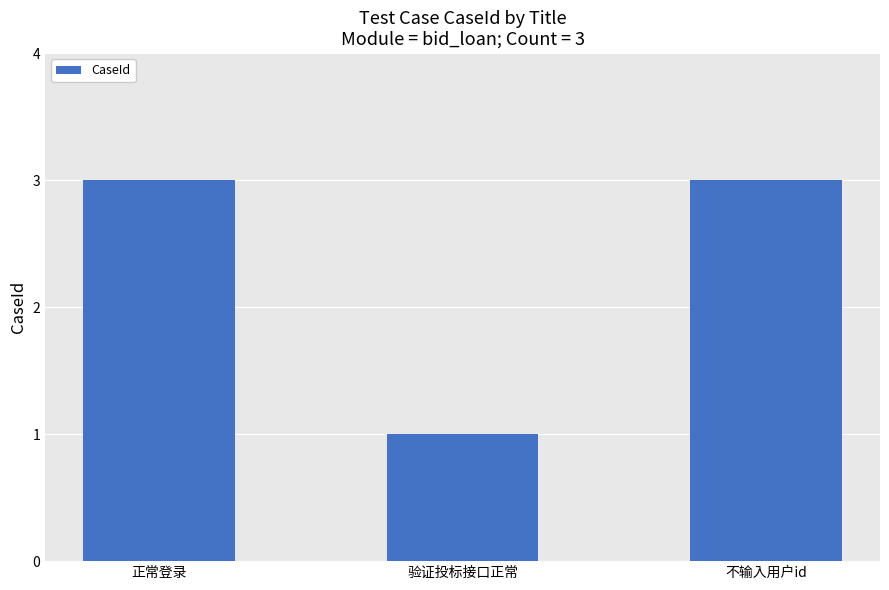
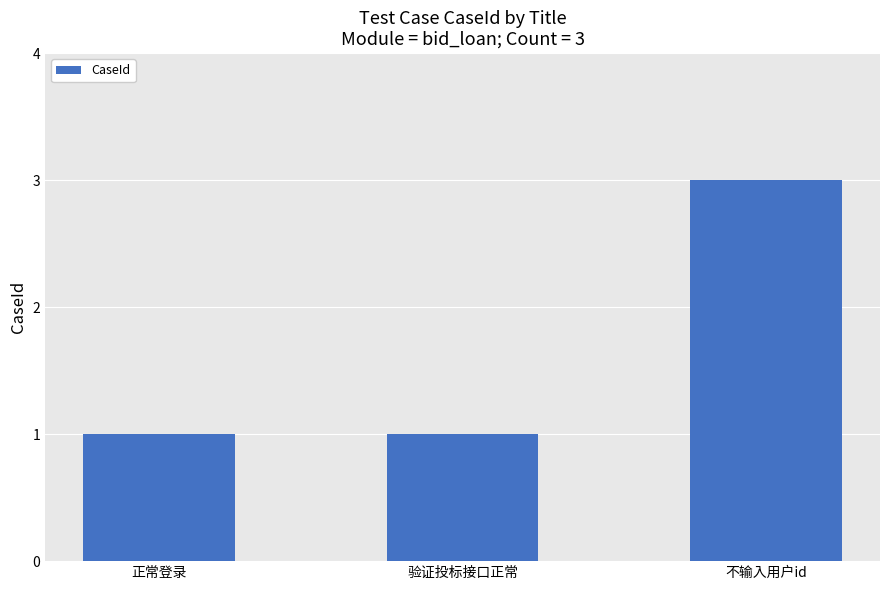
正常登录: 3 -> 1
